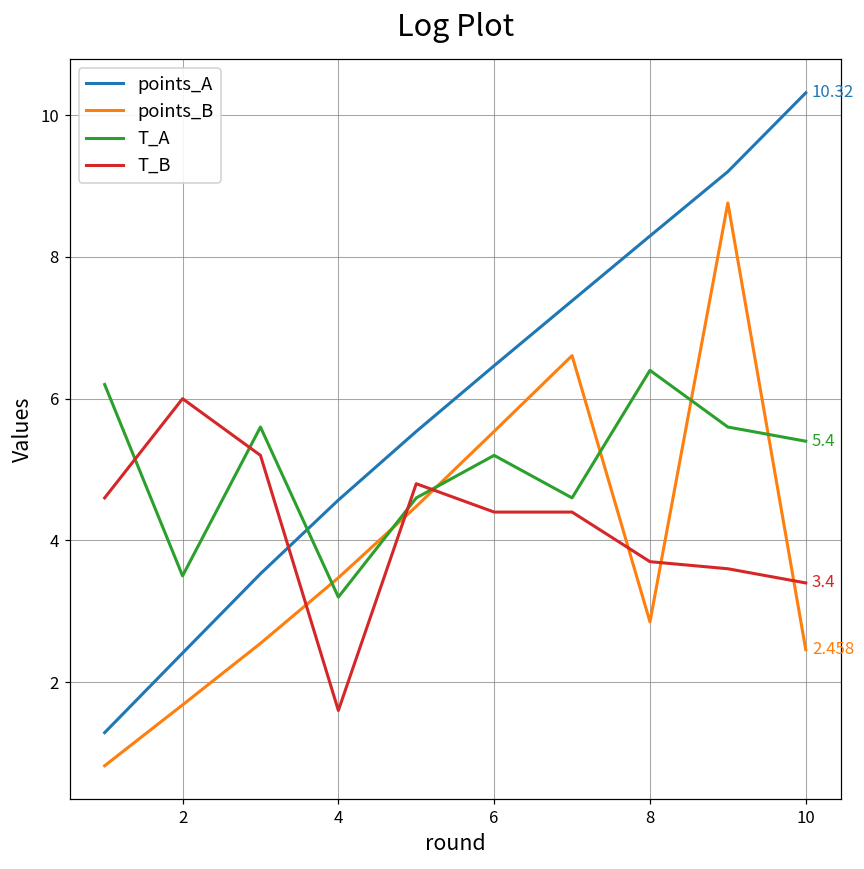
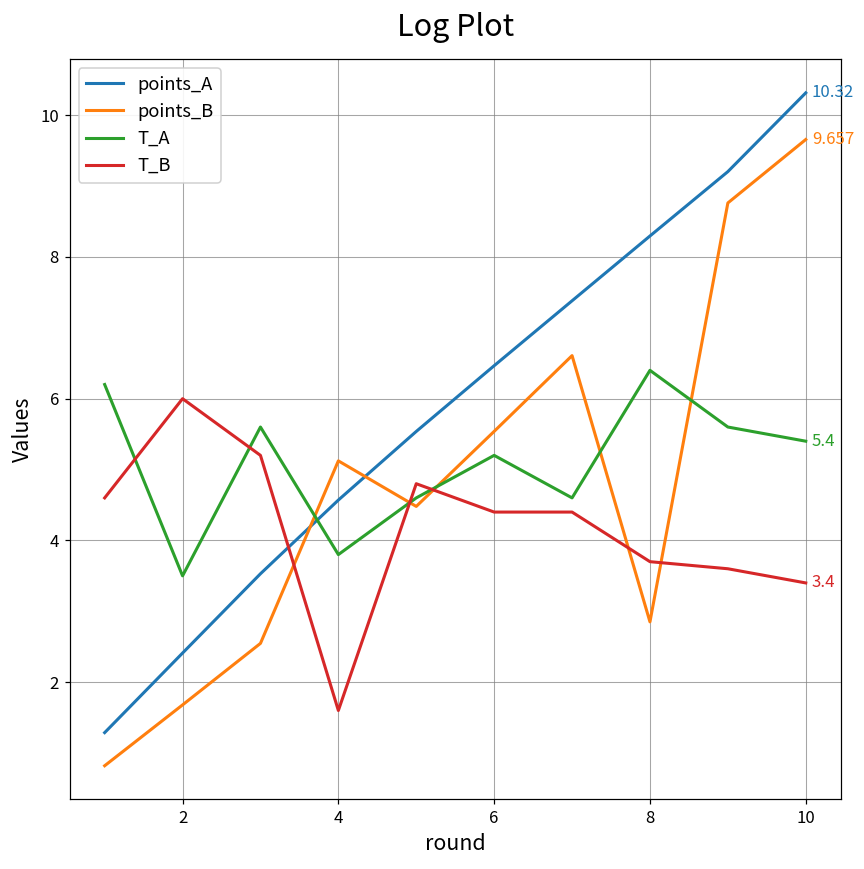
points_B, 4: 3.5 -> 5.1
T_A, 4: 3.2 -> 3.8
points_B, 10: 2.458 -> 9.657
